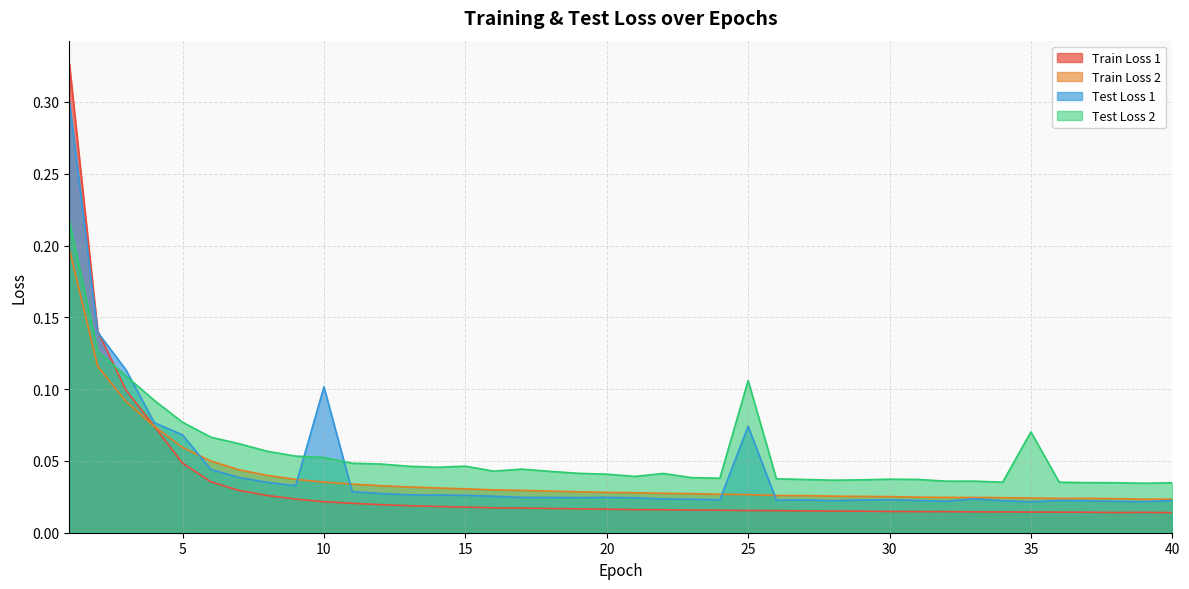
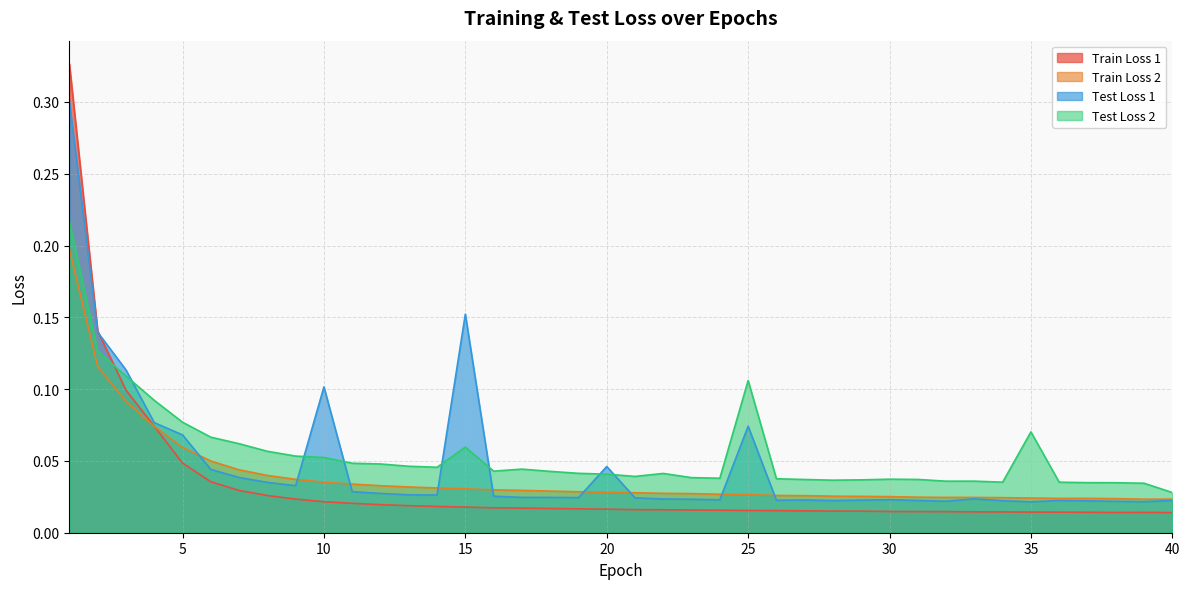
Test Loss 1, 15: 0.026 -> 0.152
Test Loss 2, 15: 0.046 -> 0.060
Test Loss 1, 20: 0.025 -> 0.046
Test Loss 2, 40: 0.035 -> 0.028
